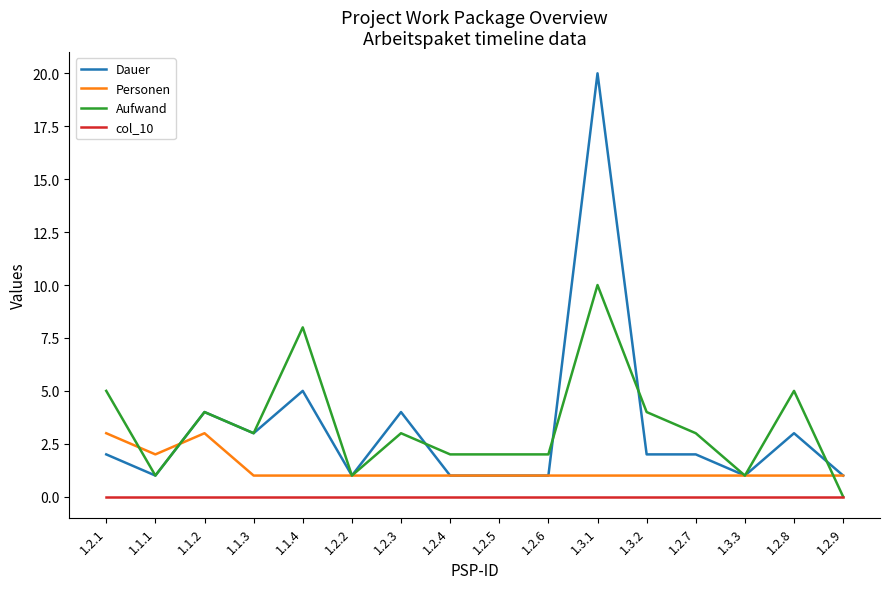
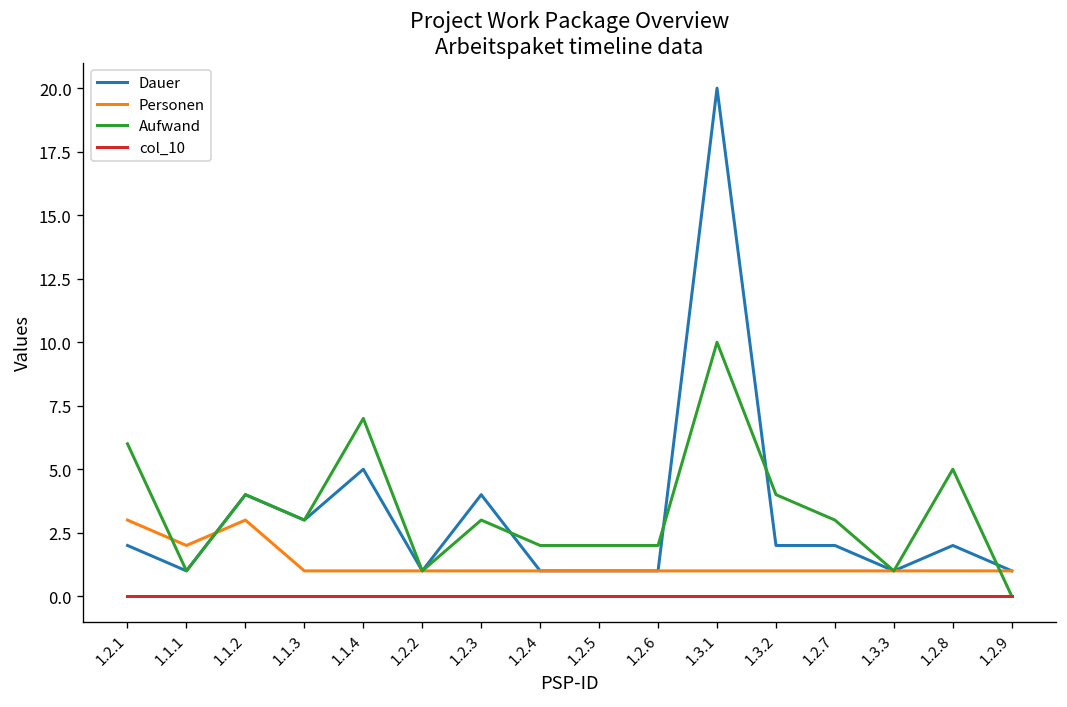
Aufwand, 1.2.1: 5 -> 6
Aufwand, 1.1.4: 8 -> 7
Dauer, 1.2.8: 3 -> 2
